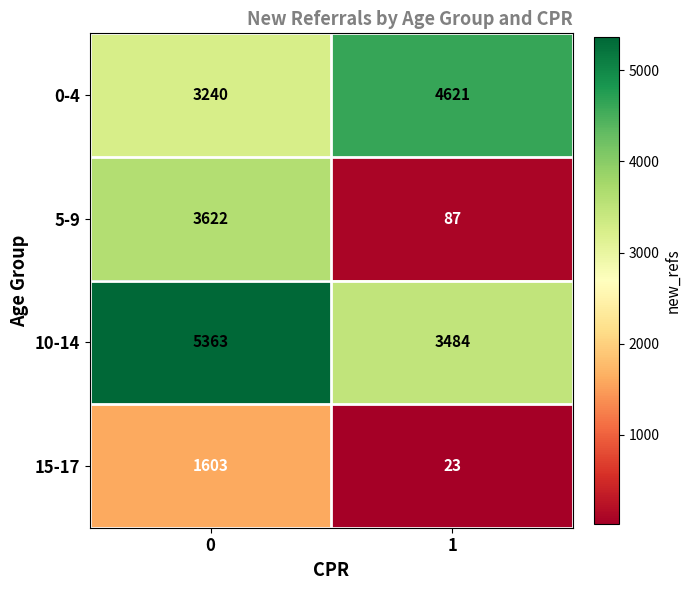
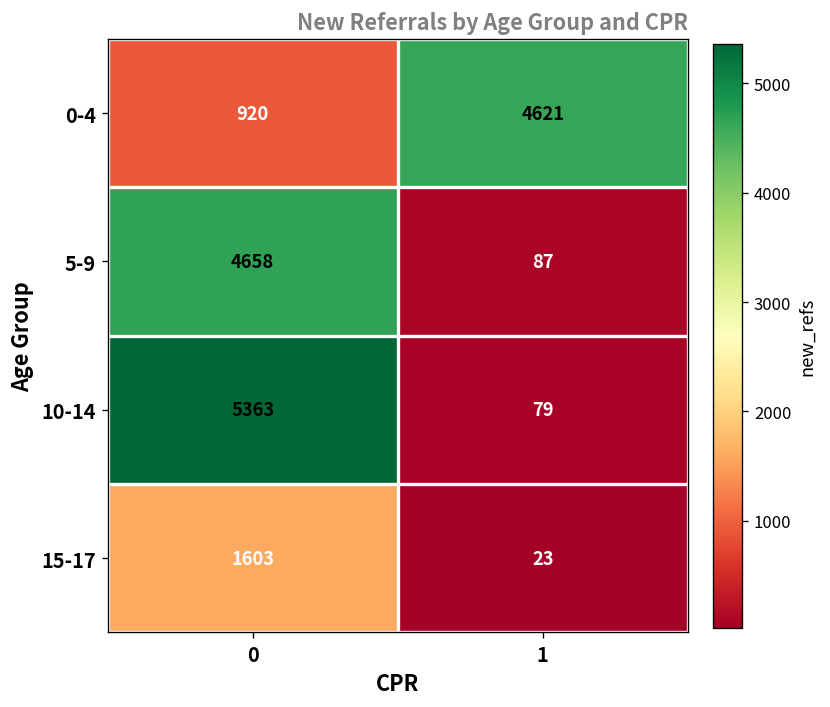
0-4, 0: 3240 -> 920
5-9, 0: 3622 -> 4658
10-14, 1: 3484 -> 79
